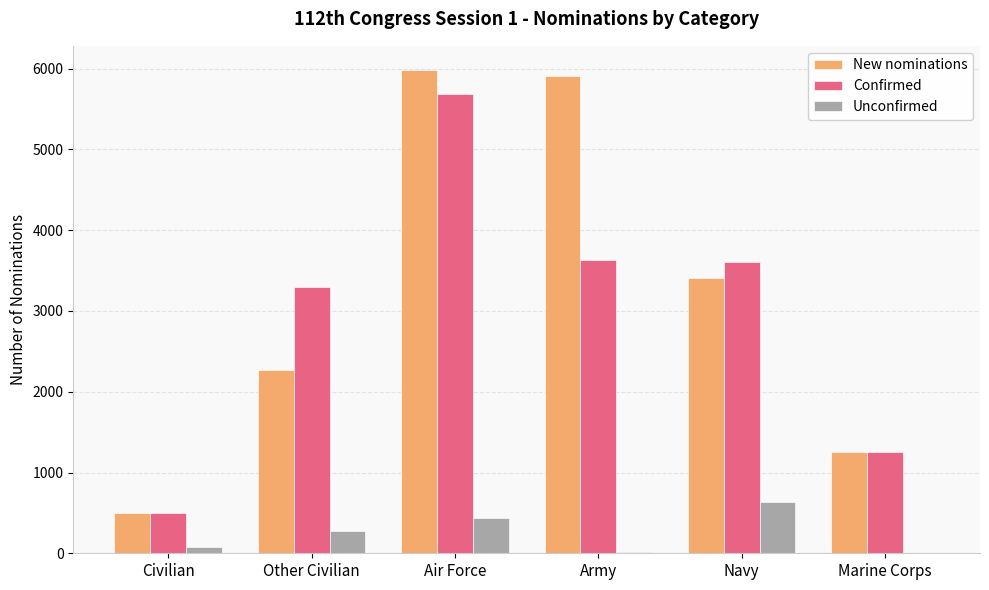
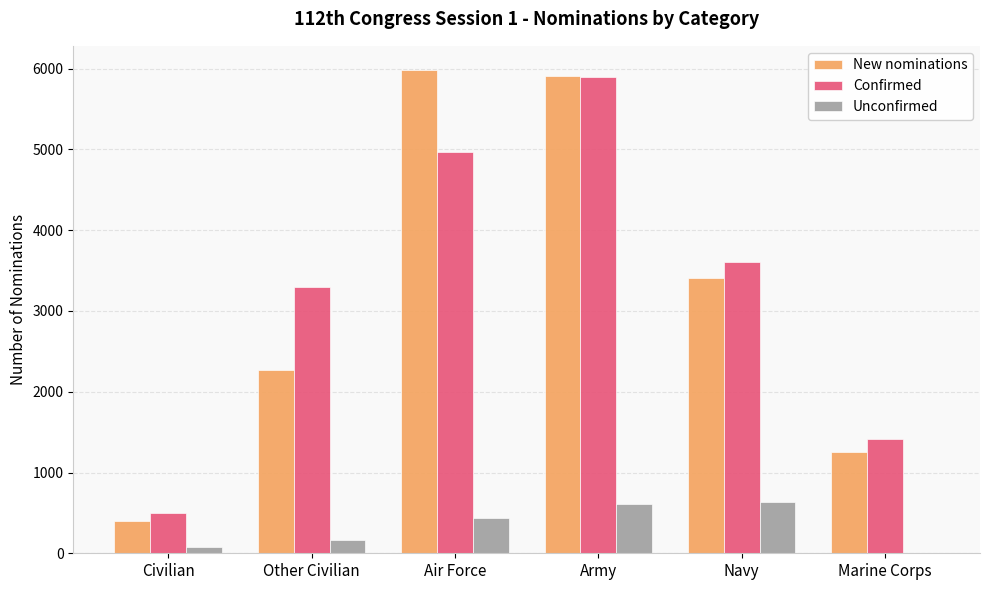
New nominations, Civilian: 500 -> 400
Unconfirmed, Other Civilian: 300 -> 200
Confirmed, Air Force: 5700 -> 5000
Confirmed, Army: 3600 -> 5900
Unconfirmed, Army: 0 -> 600
Confirmed, Marine Corps: 1200 -> 1400
